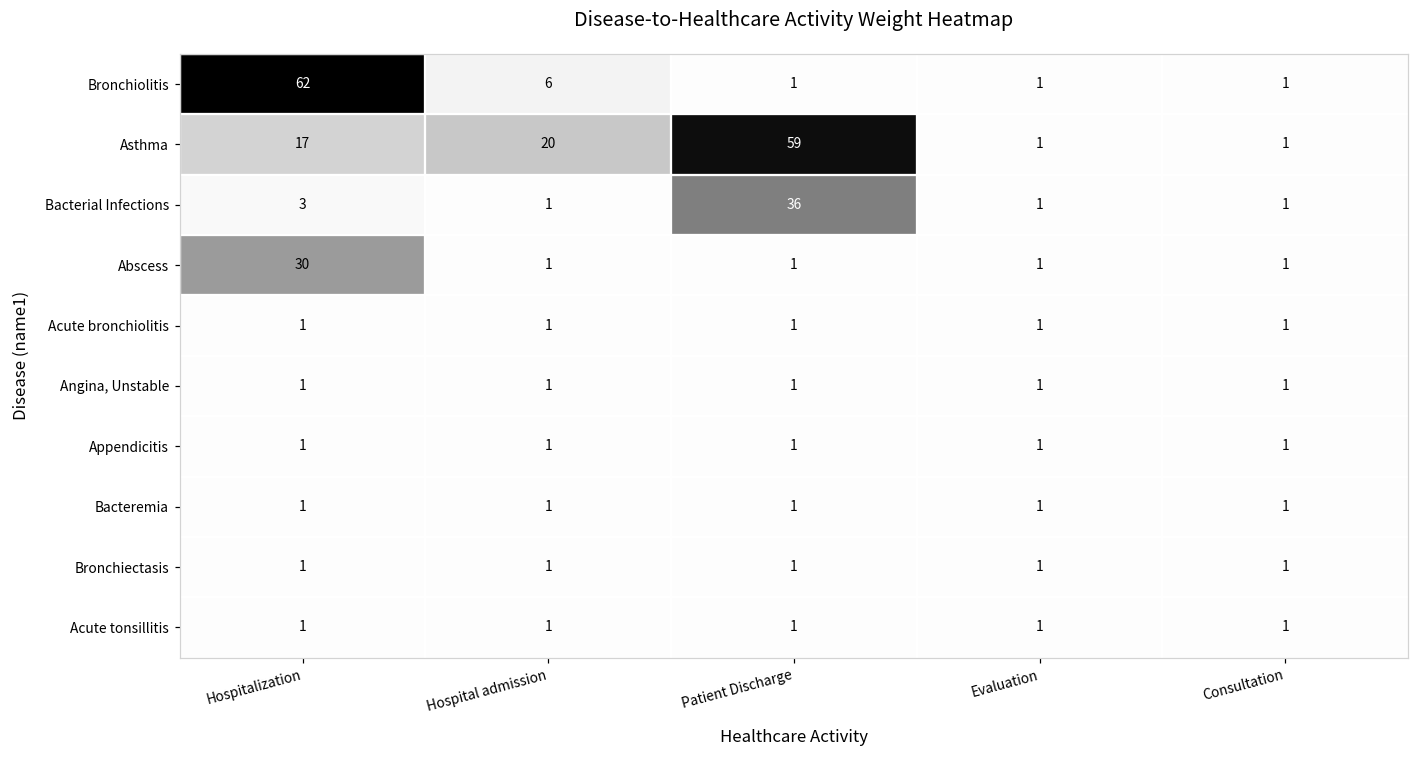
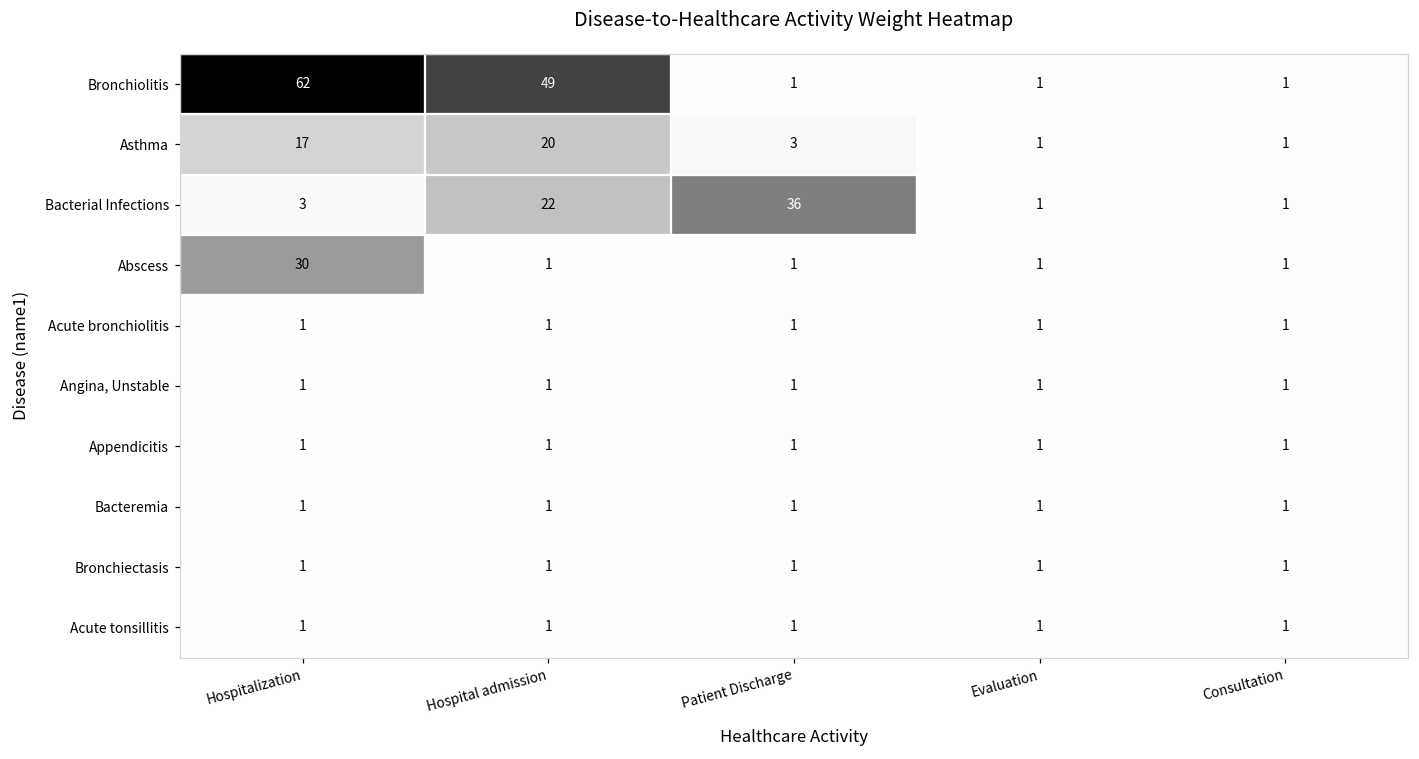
Bronchiolitis, Hospital admission: 6 -> 49
Asthma, Patient Discharge: 59 -> 3
Bacterial Infections, Hospital admission: 1 -> 22
